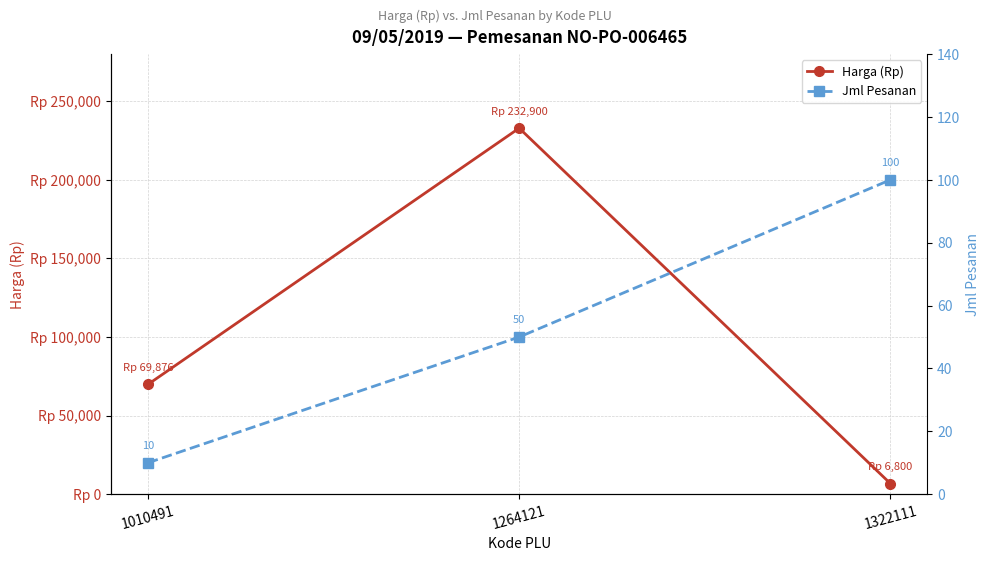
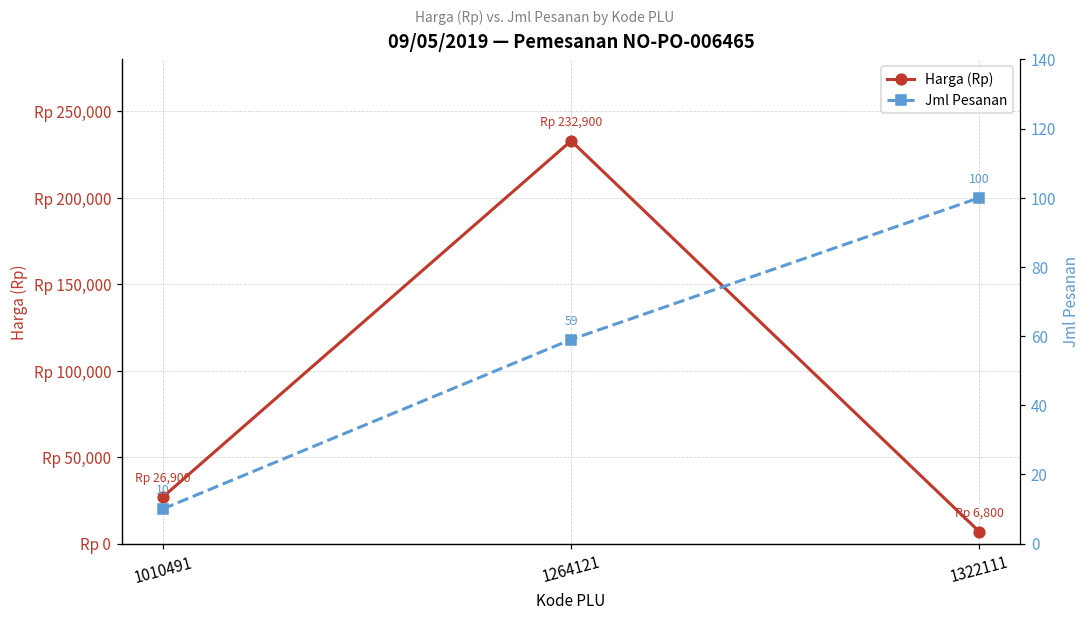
Harga (Rp), 1010491: 69,876 -> 26,900
Jml Pesanan, 1264121: 50 -> 59
